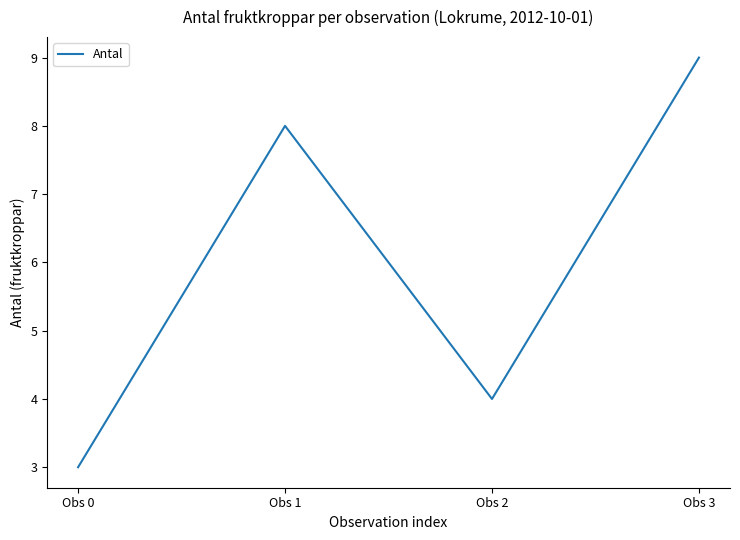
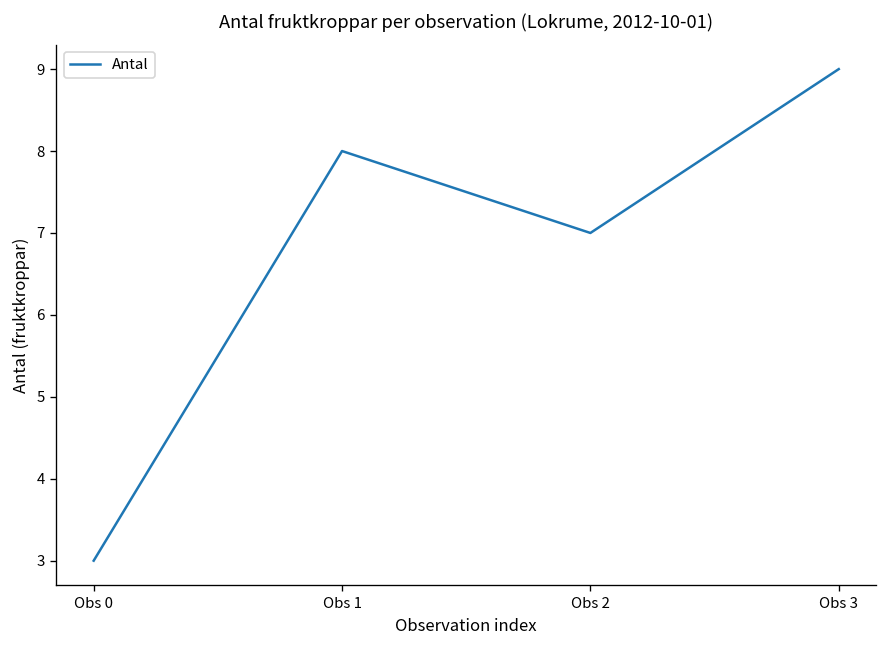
Obs 2: 4 -> 7
